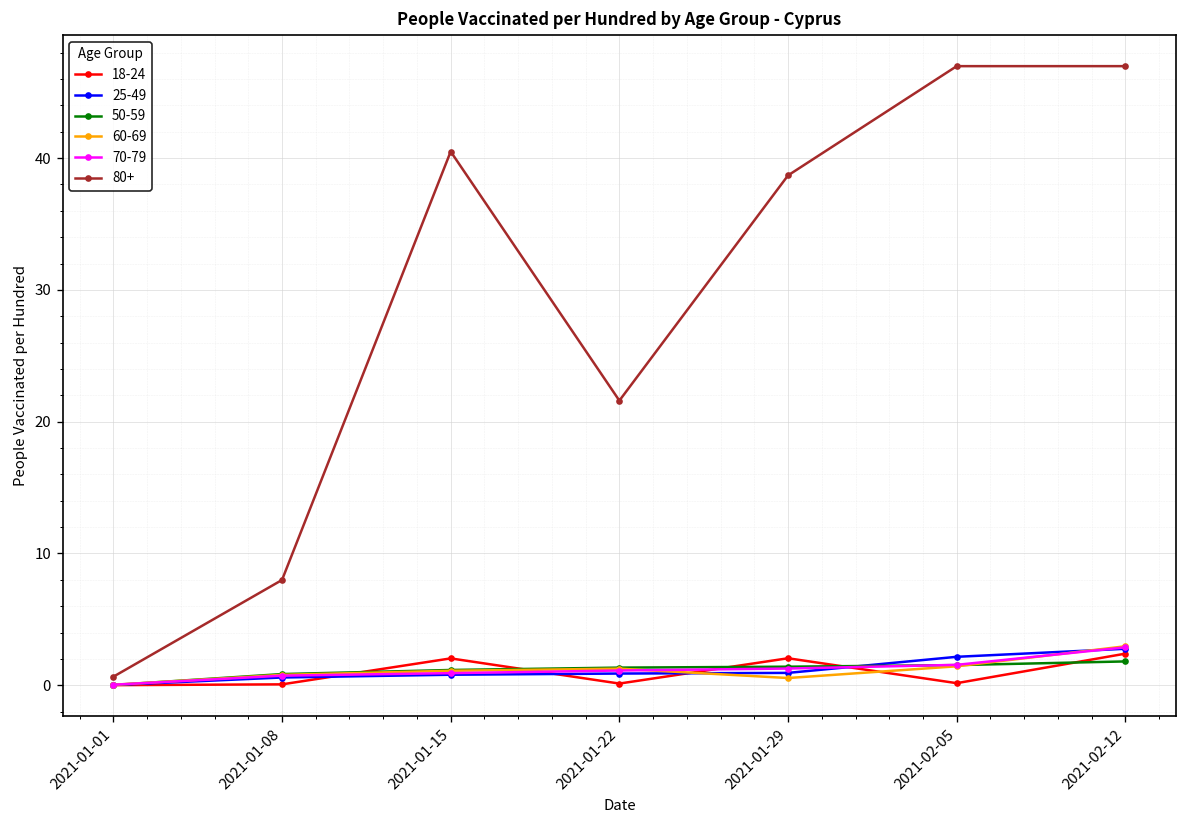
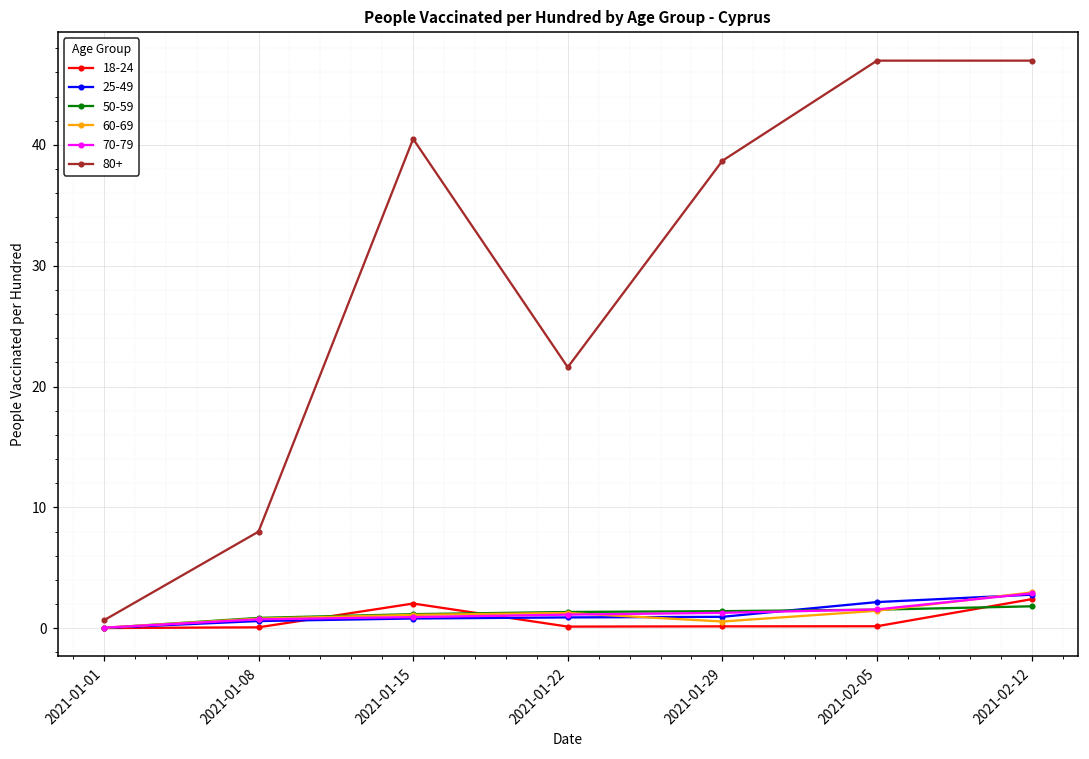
18-24, 2021-01-29: 2.1 -> 0.2
